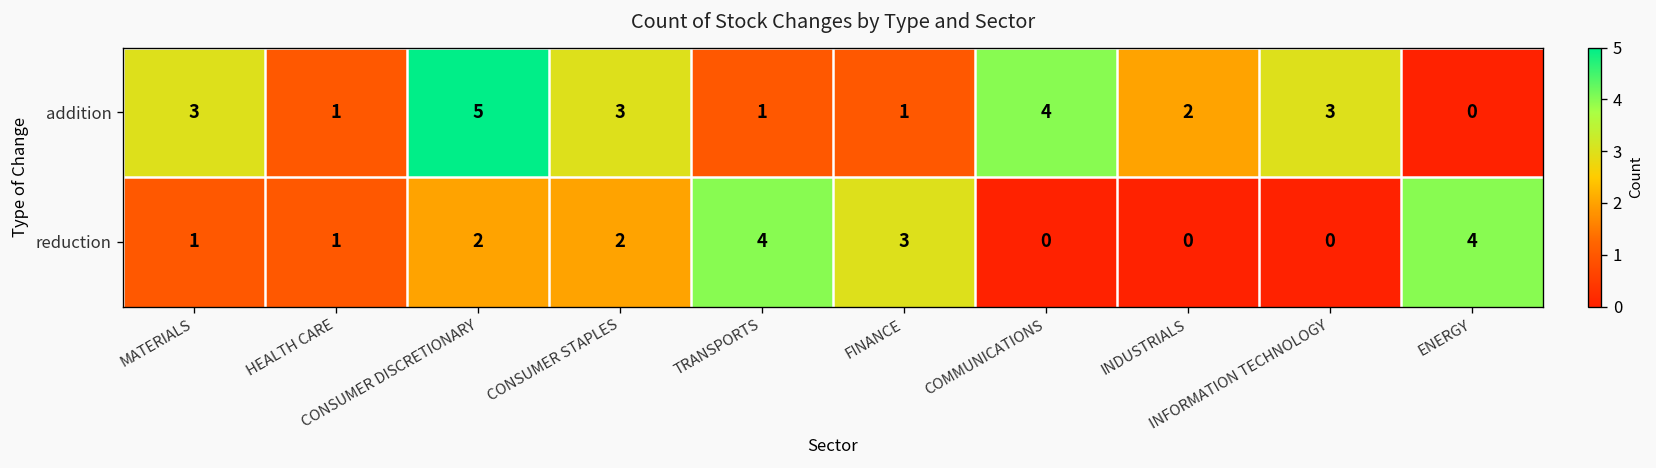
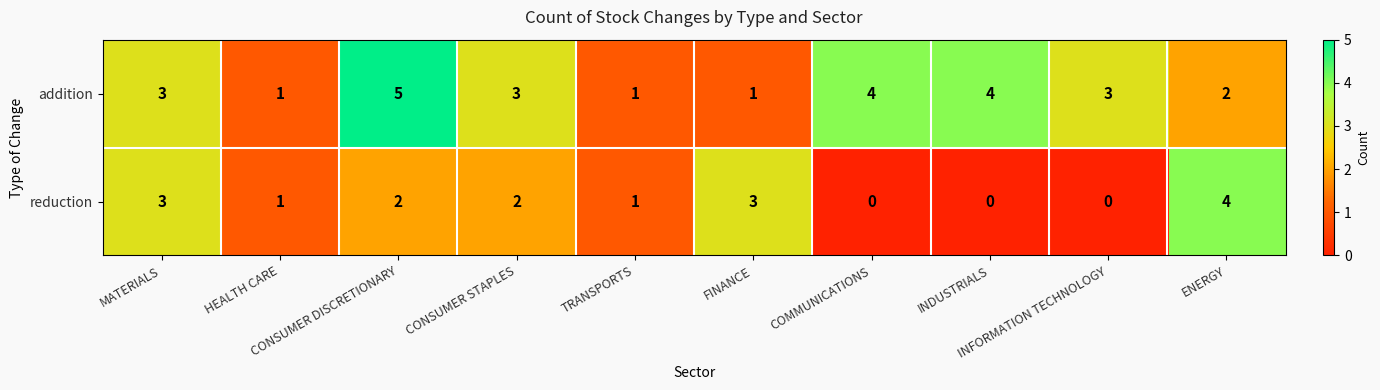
addition, INDUSTRIALS: 2 -> 4
addition, ENERGY: 0 -> 2
reduction, MATERIALS: 1 -> 3
reduction, TRANSPORTS: 4 -> 1
